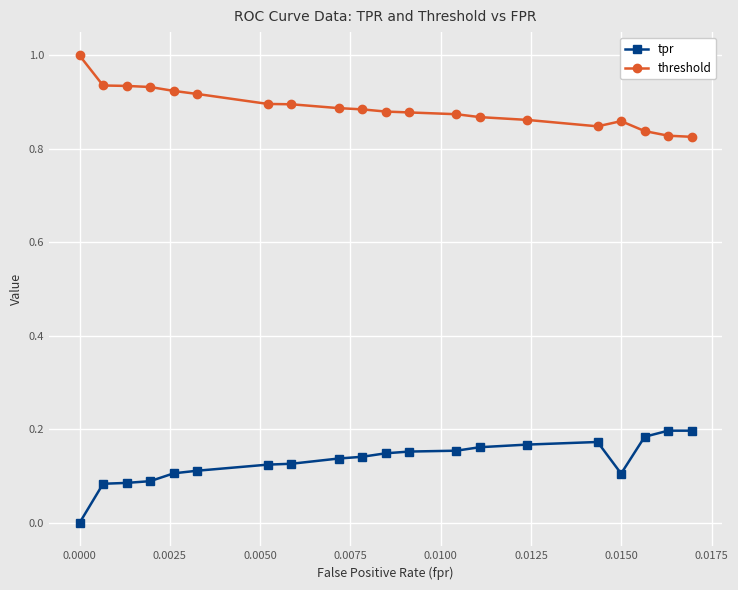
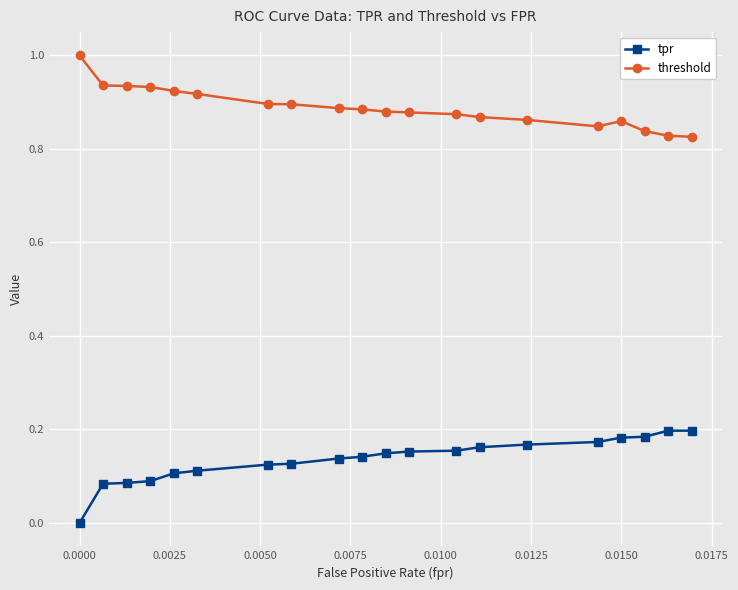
tpr, 0.0150: 0.11 -> 0.18
